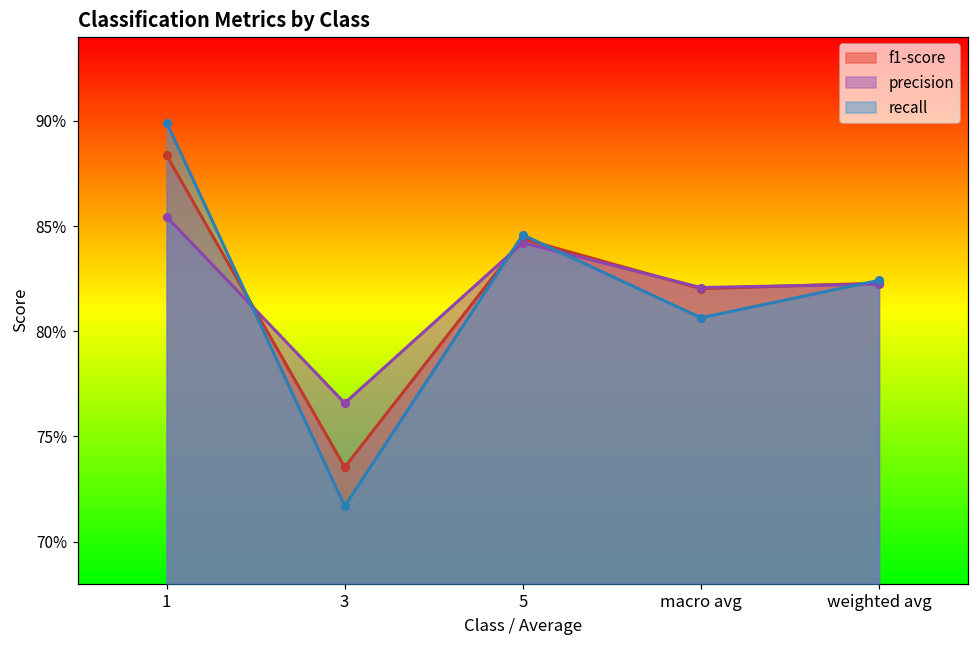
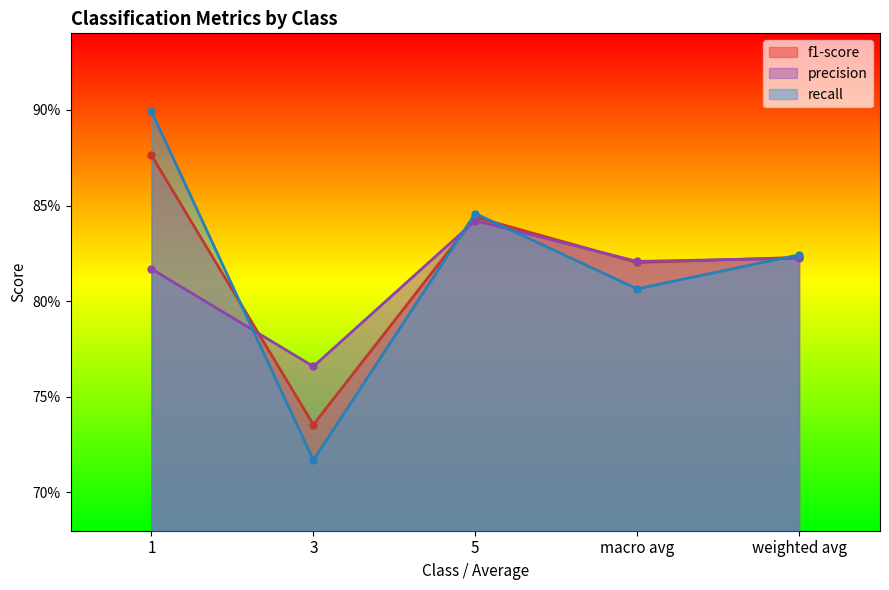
f1-score, 1: 88.4% -> 87.6%
precision, 1: 85.4% -> 81.7%
